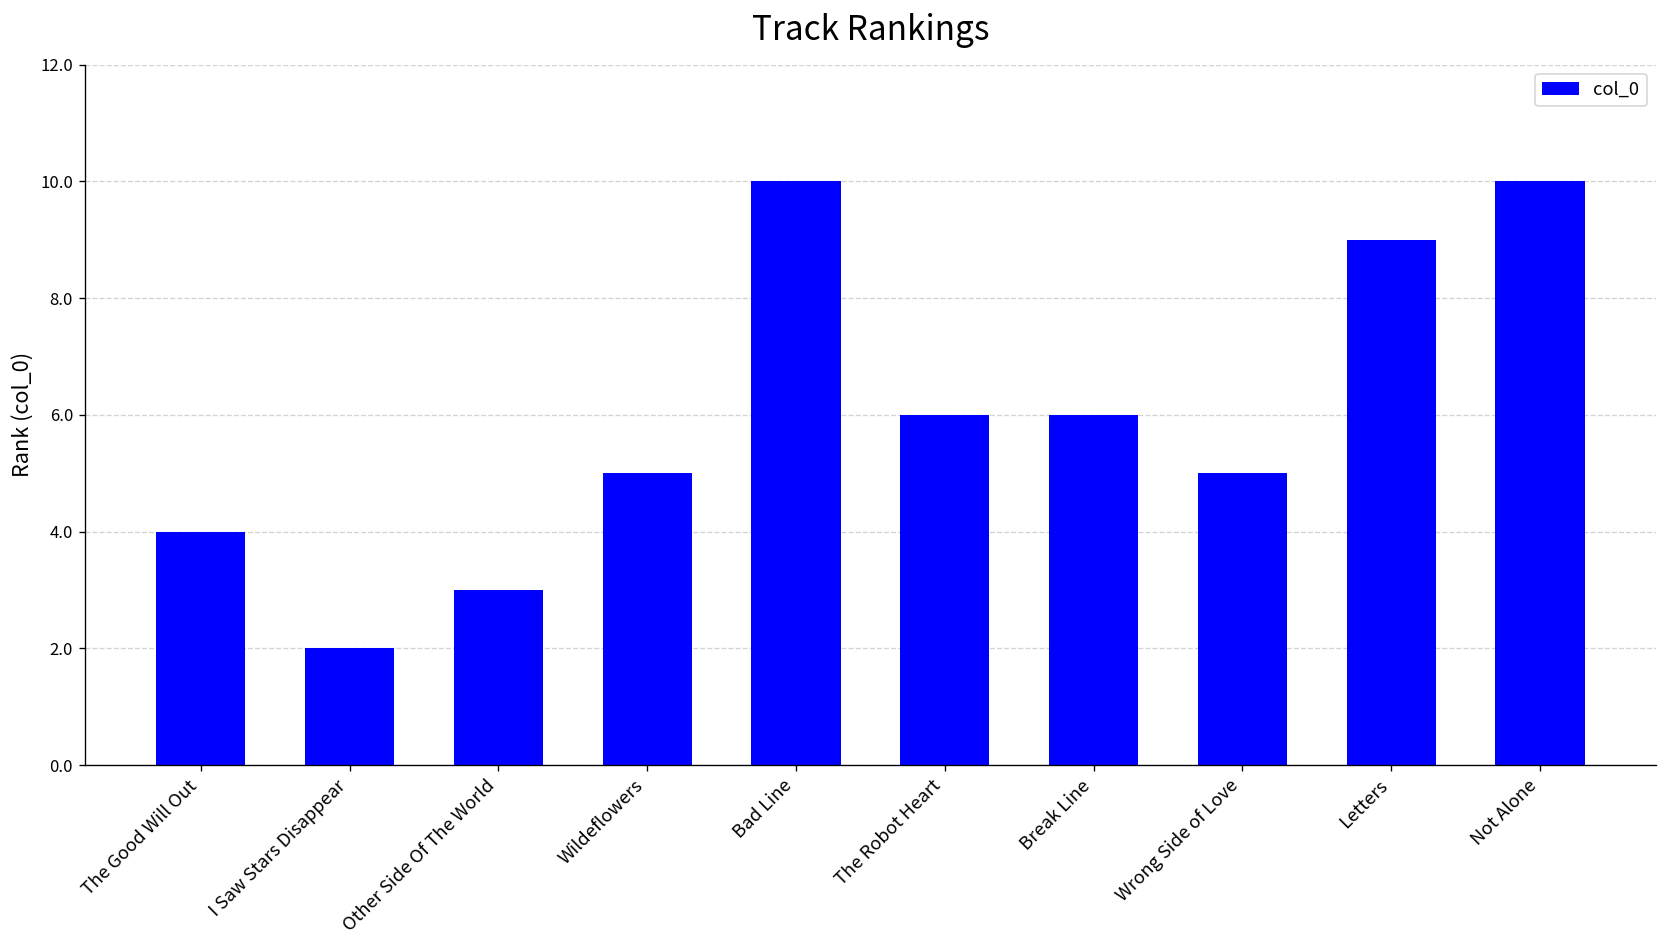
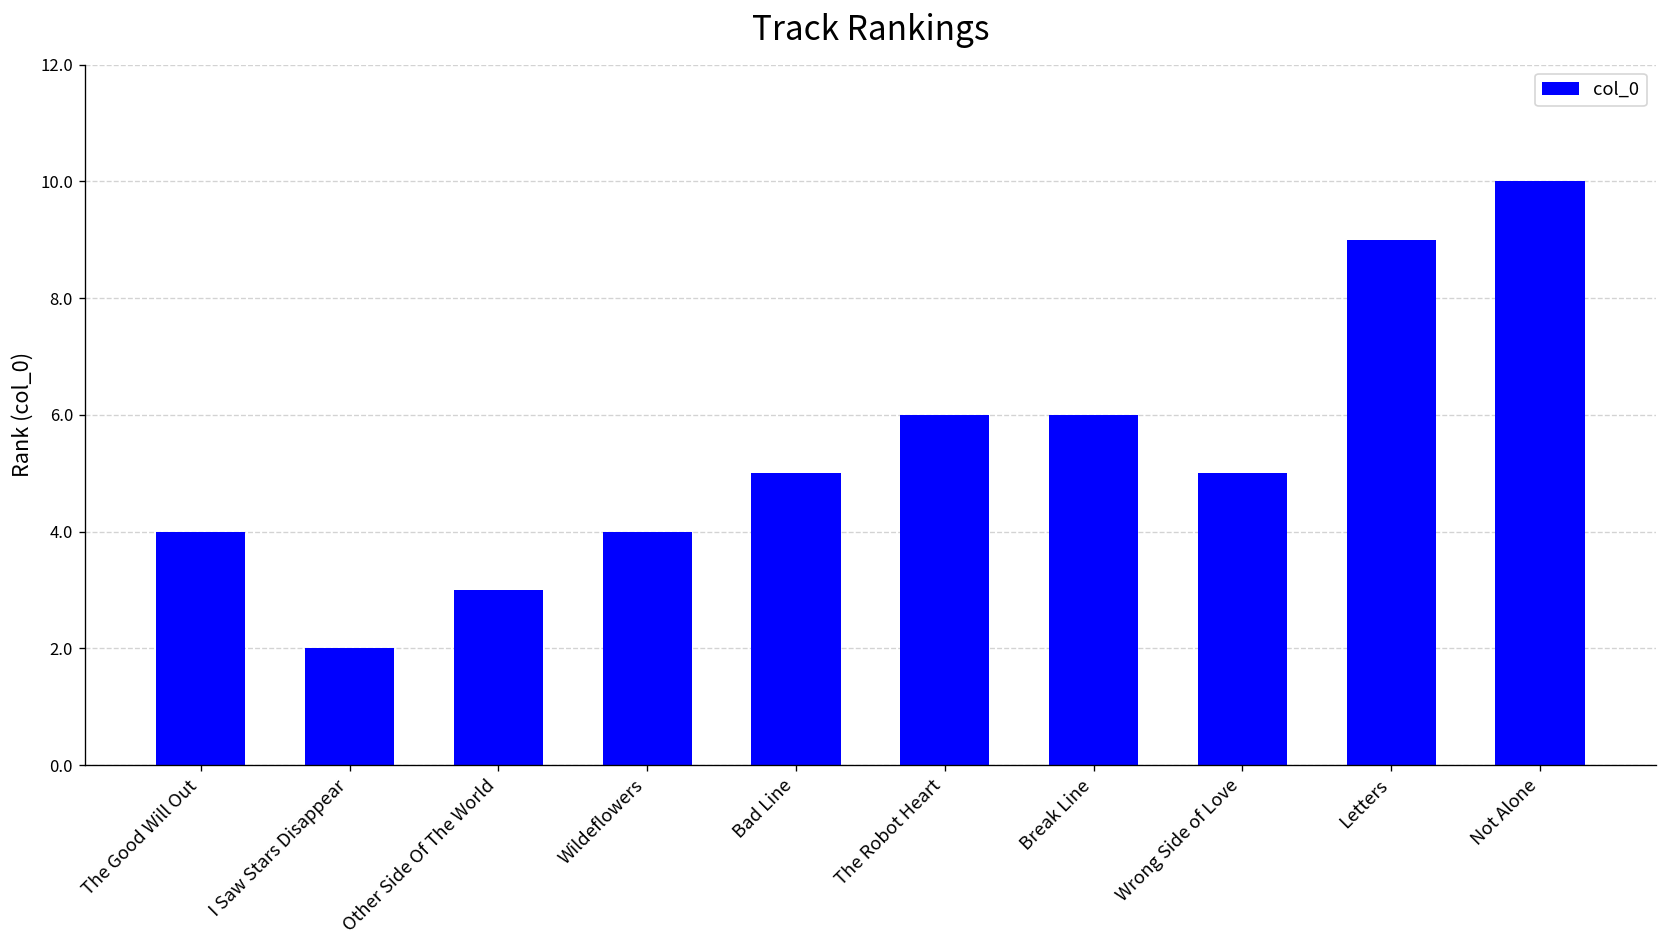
Wildeflowers: 5 -> 4
Bad Line: 10 -> 5
